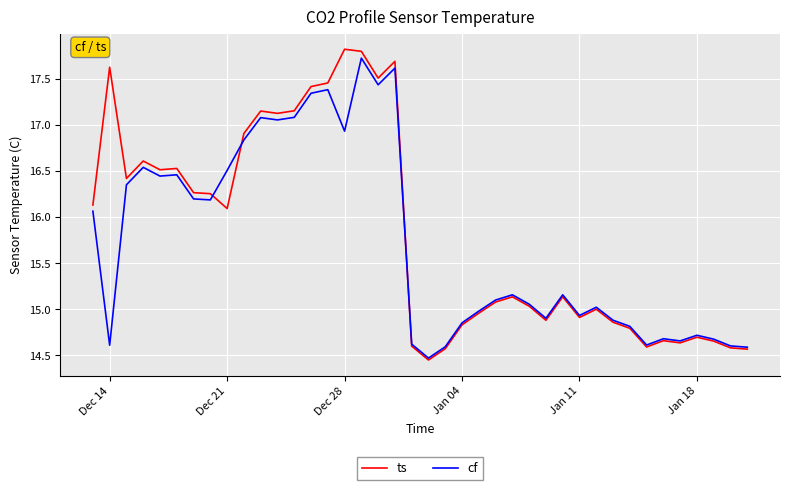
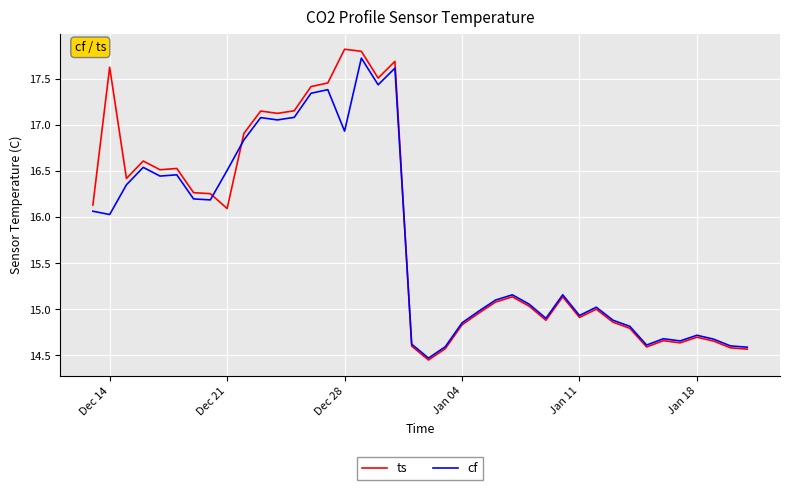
cf, Dec 14: 14.6 -> 16.0
